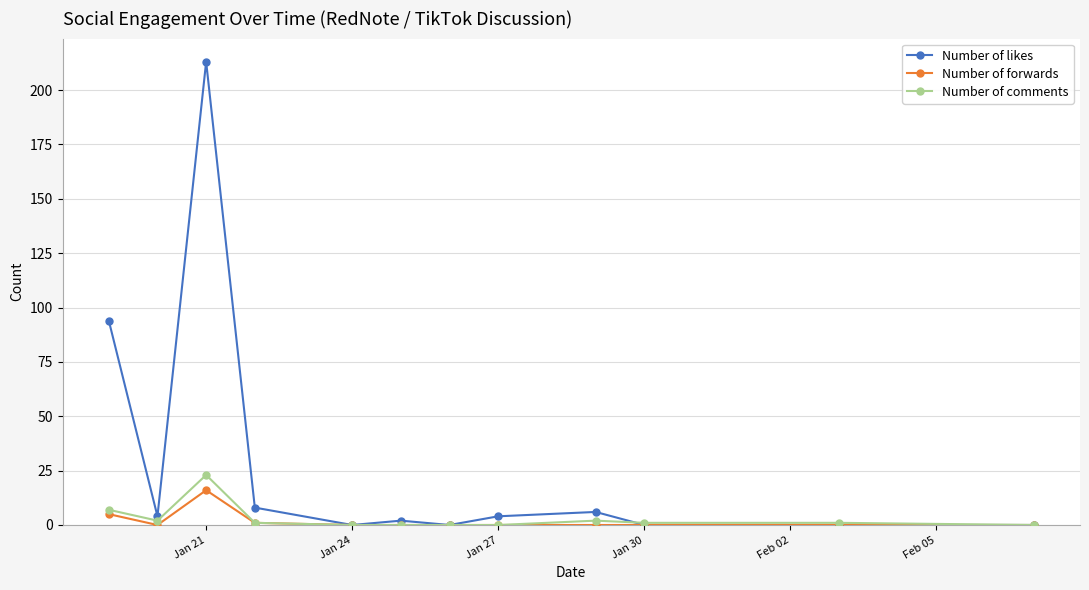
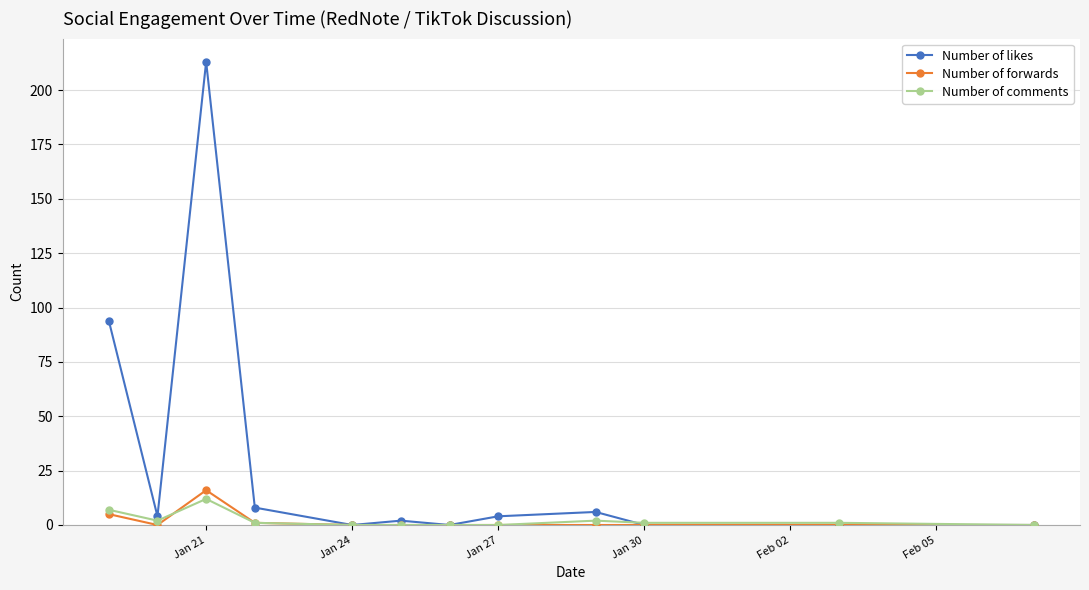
Number of comments, Jan 21: 23 -> 12
